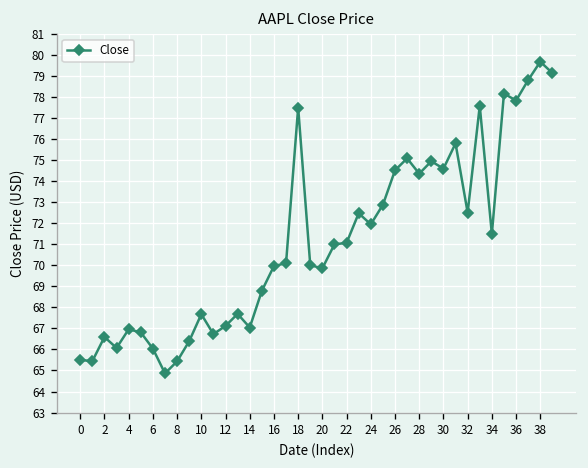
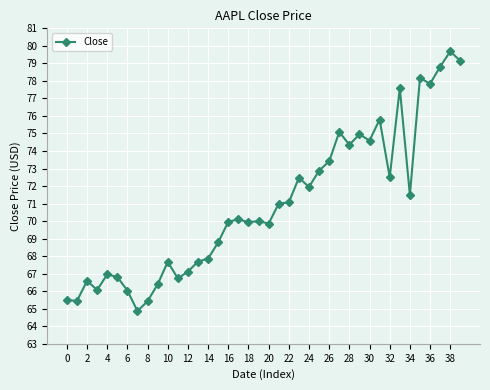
14: 67.0 -> 67.9
18: 77.5 -> 69.9
26: 74.5 -> 73.4
